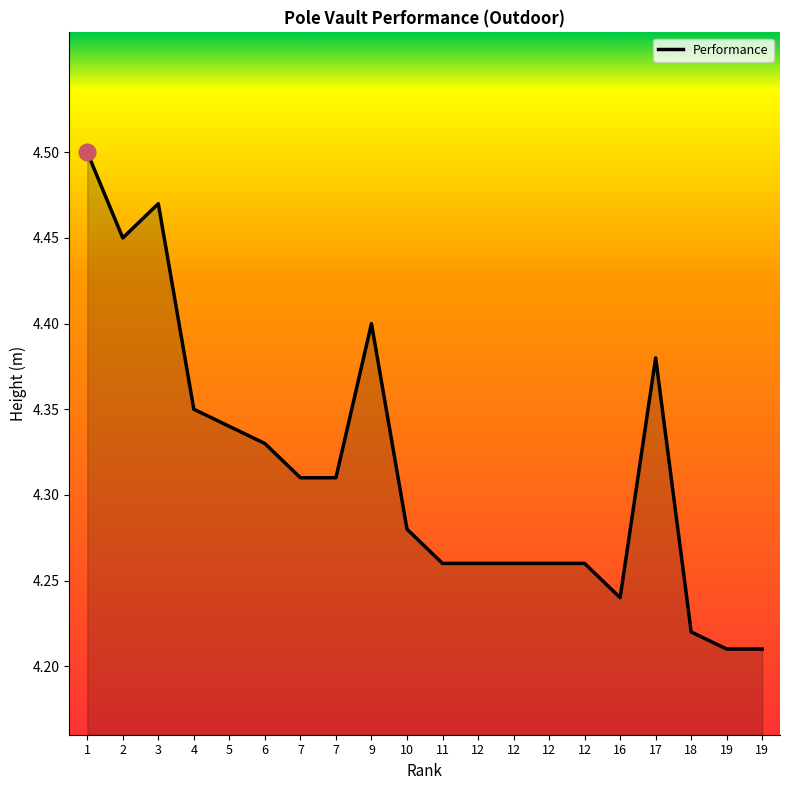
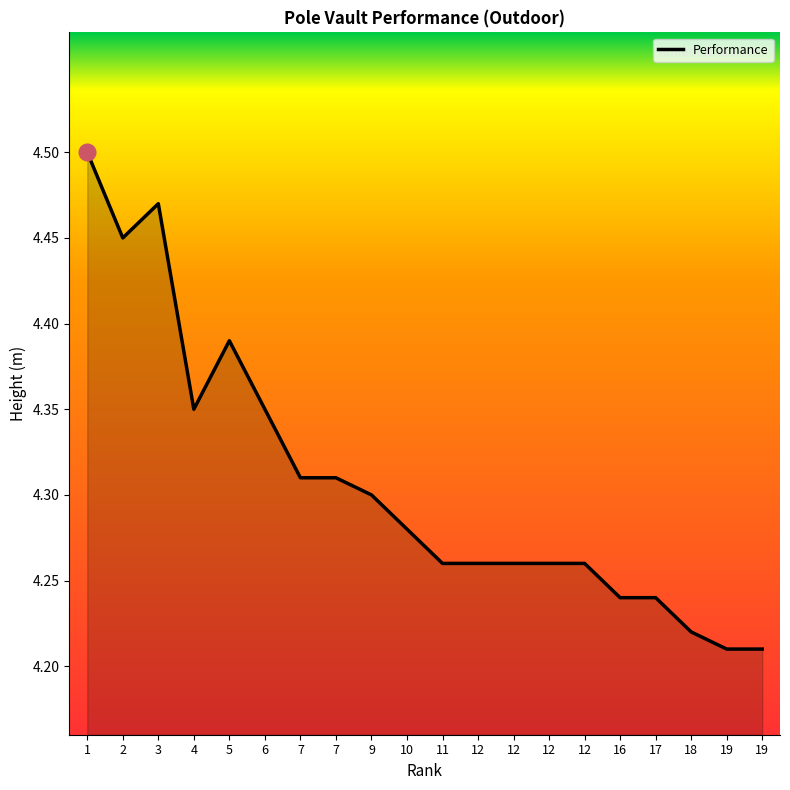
Performance, 5: 4.34 -> 4.39
Performance, 6: 4.33 -> 4.35
Performance, 9: 4.4 -> 4.3
Performance, 17: 4.38 -> 4.24
